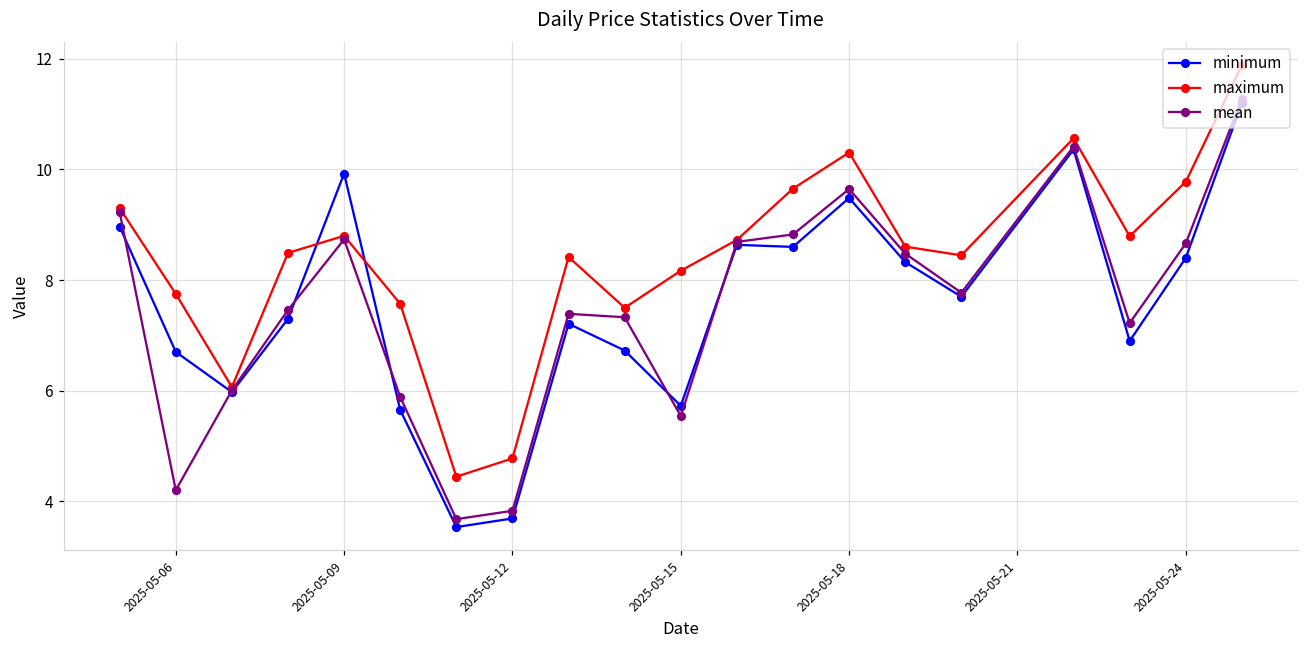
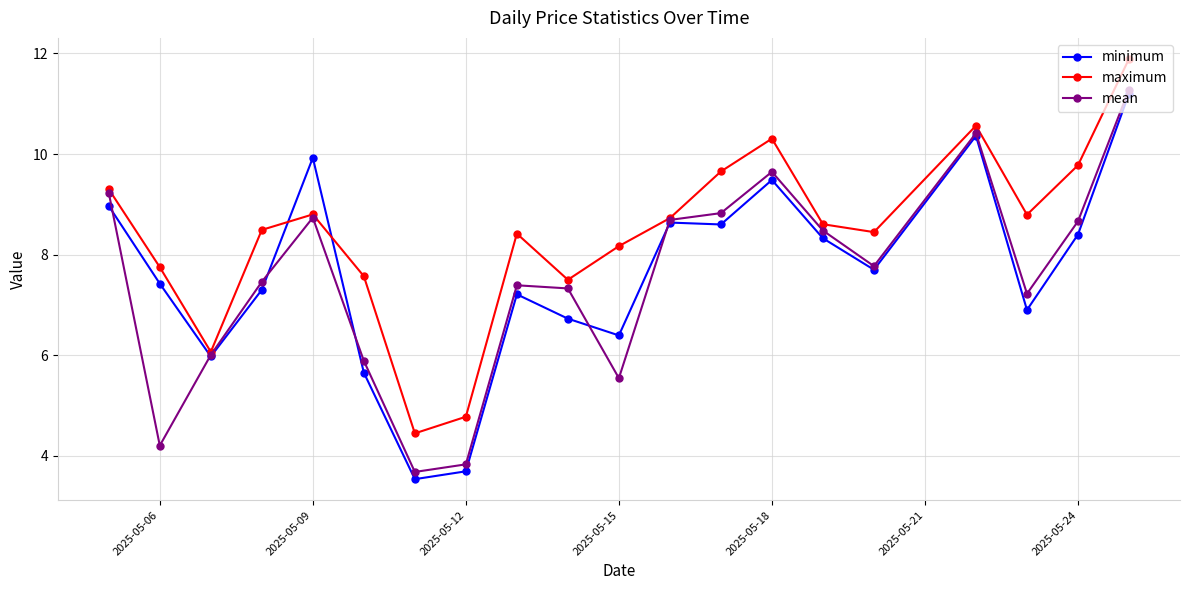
minimum, 2025-05-06: 6.7 -> 7.4
minimum, 2025-05-15: 5.7 -> 6.4
